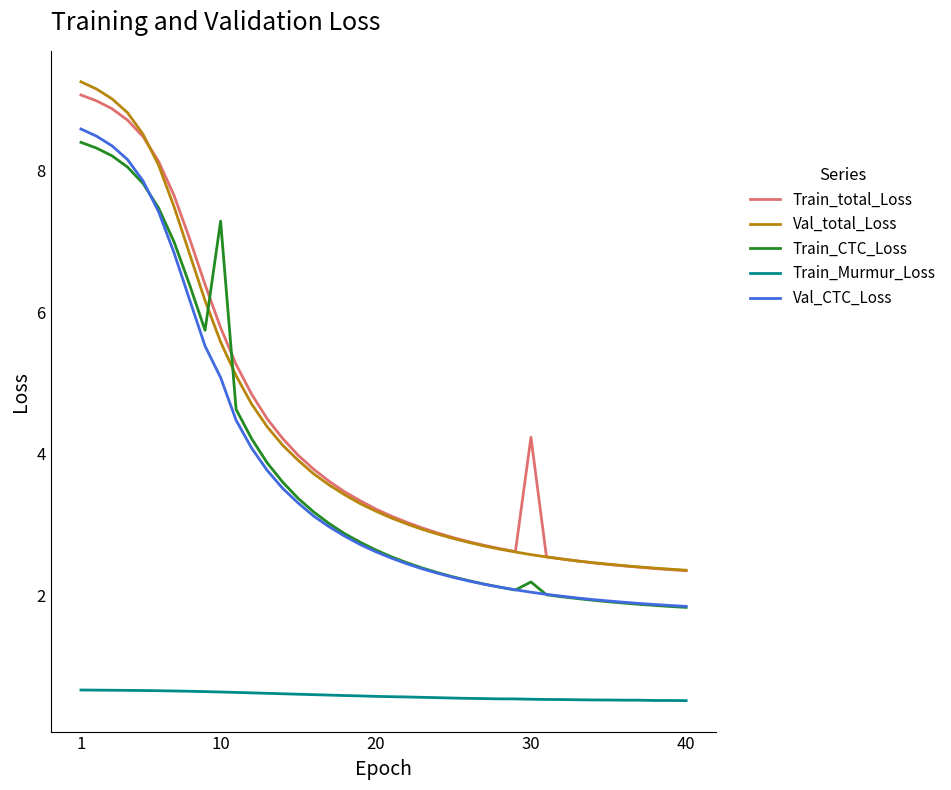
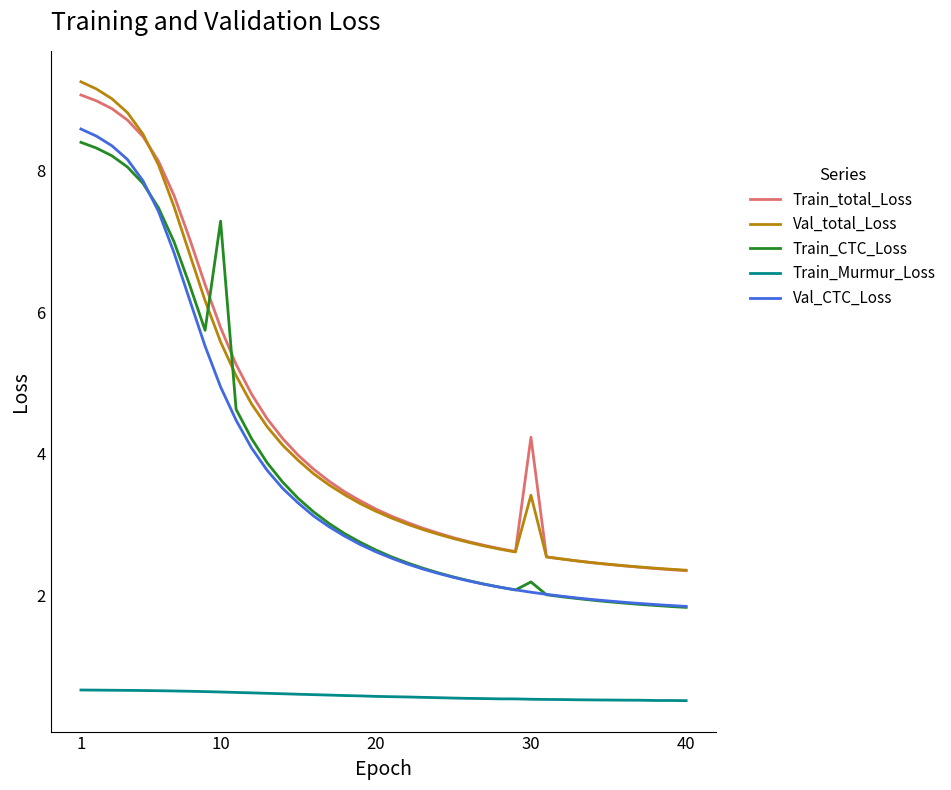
Val_CTC_Loss, 10: 5.1 -> 4.9
Val_total_Loss, 30: 2.6 -> 3.4
